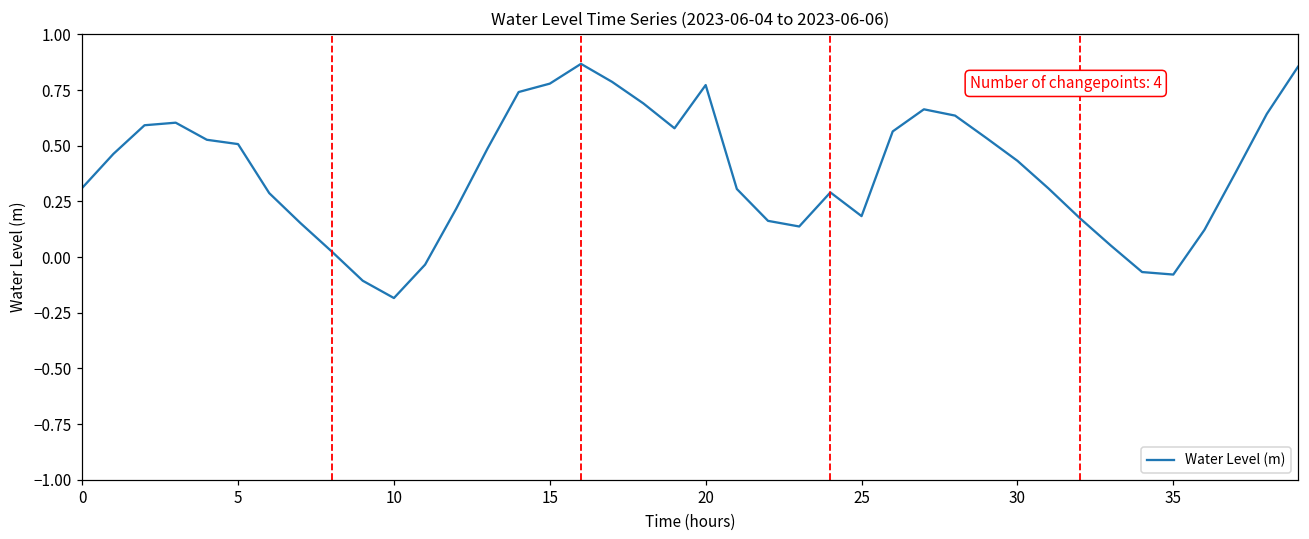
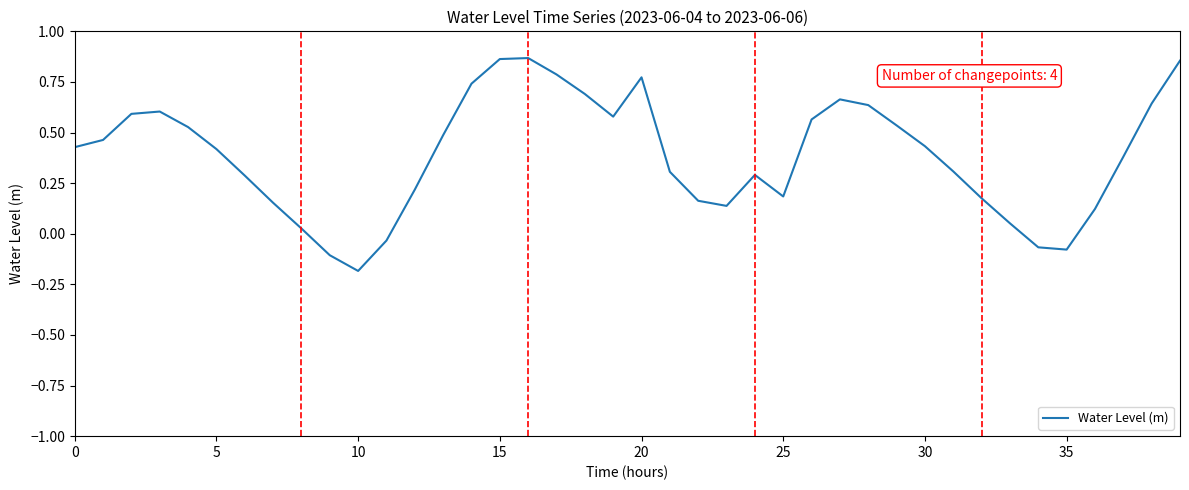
0: 0.31 -> 0.43
5: 0.51 -> 0.42
15: 0.78 -> 0.86
